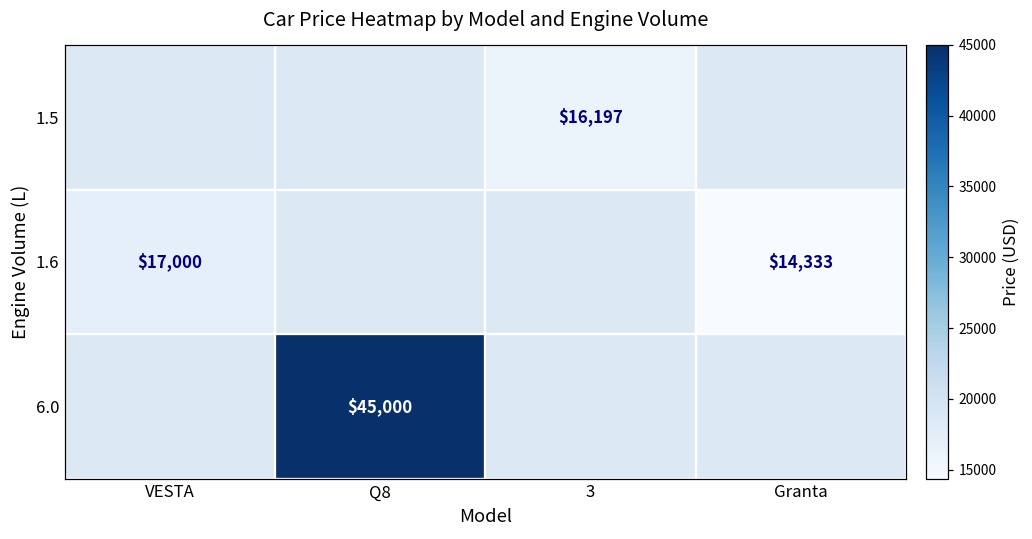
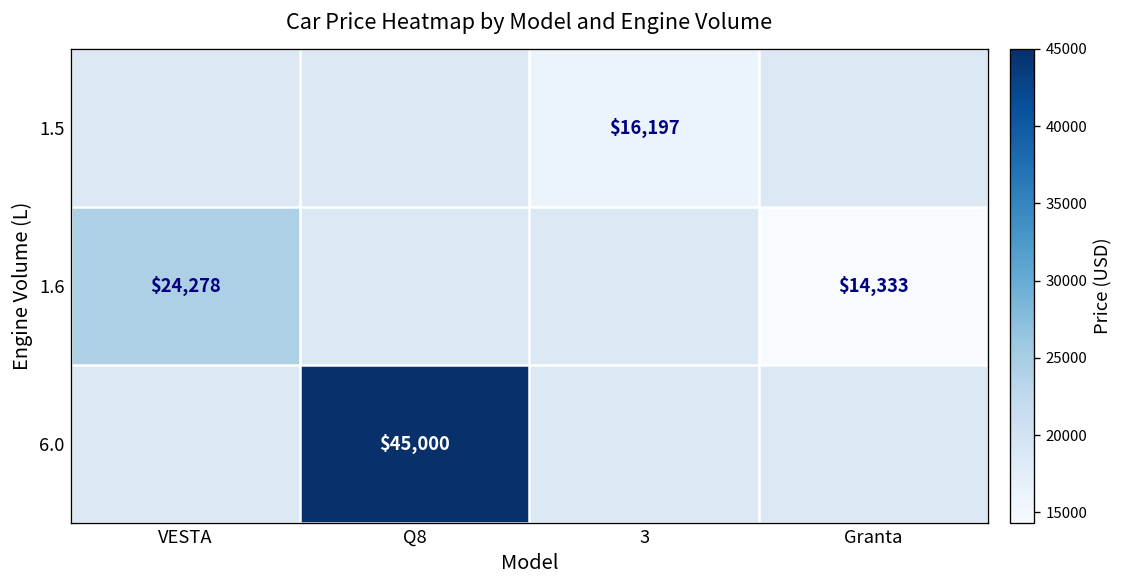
1.6, VESTA: $17,000 -> $24,278
